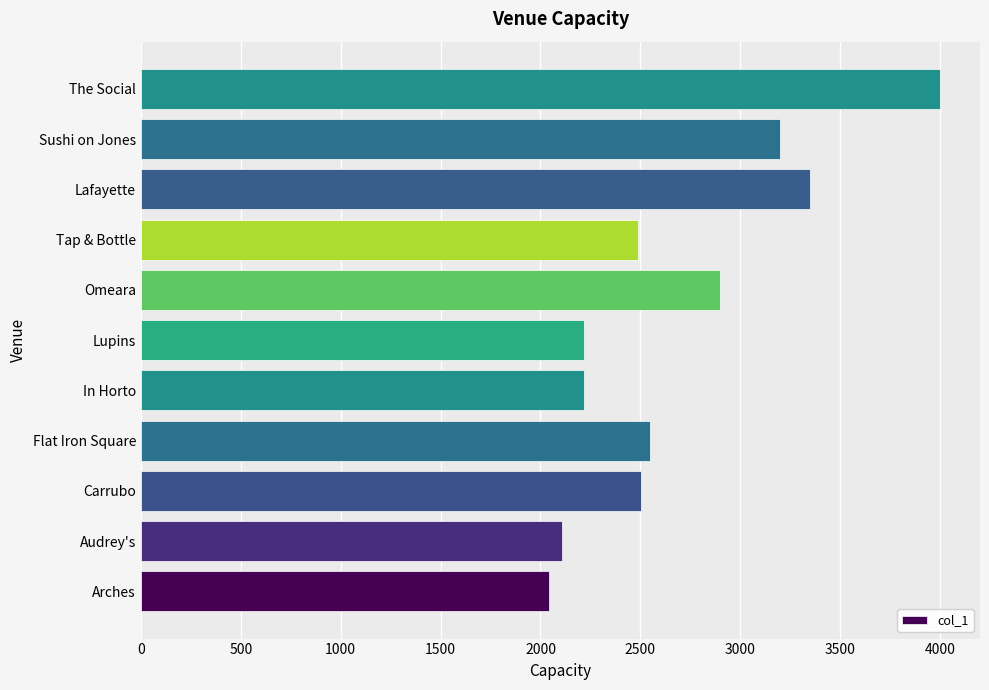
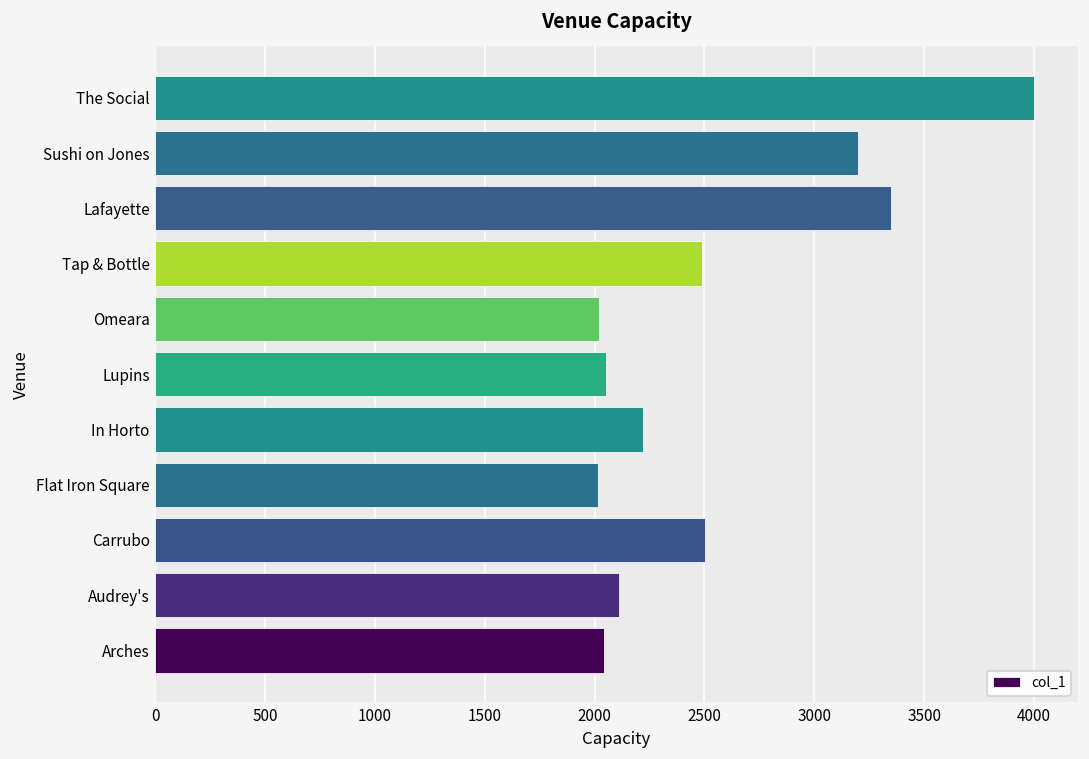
Omeara: 2900 -> 2020
Lupins: 2220 -> 2050
Flat Iron Square: 2550 -> 2020
